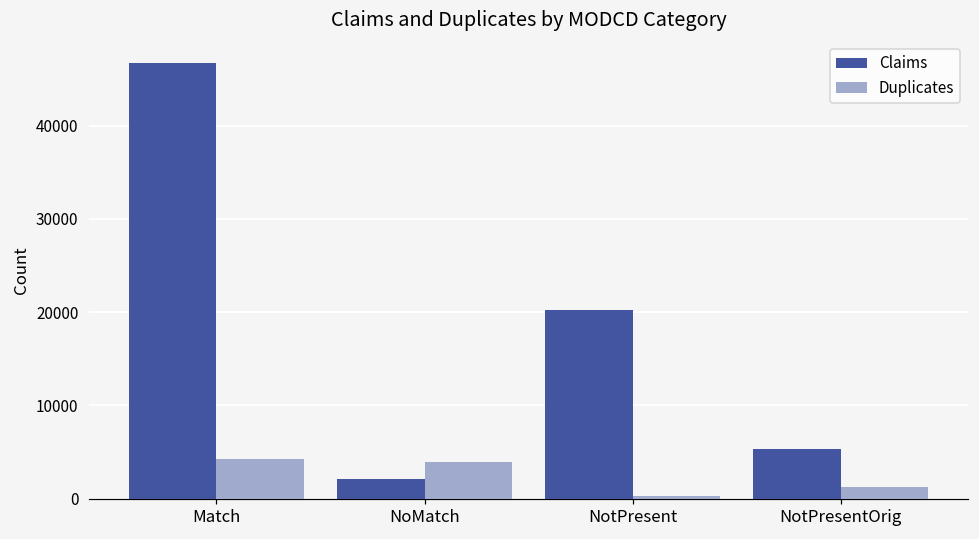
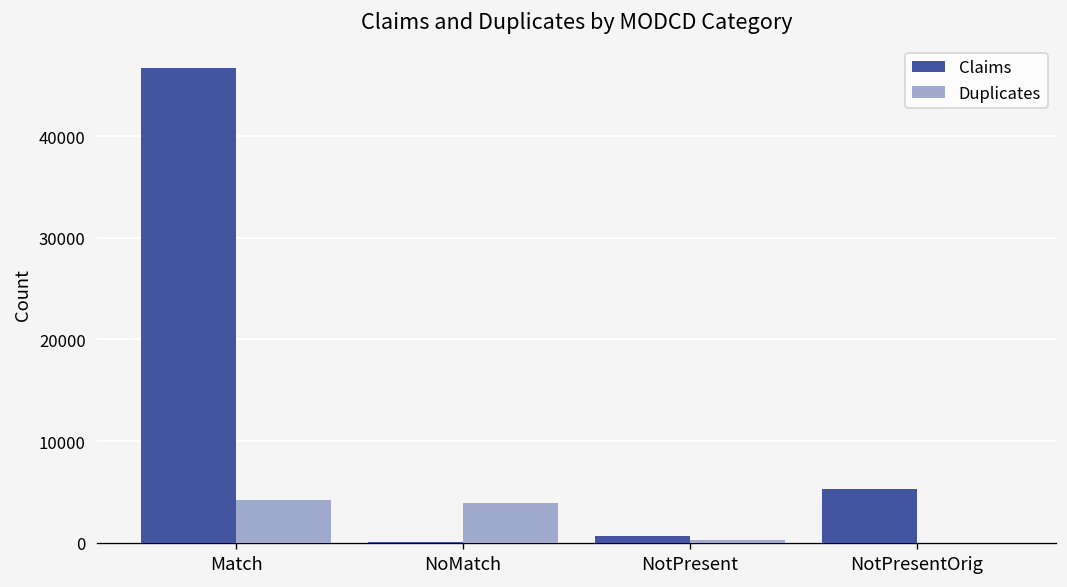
Claims, NoMatch: 2000 -> 0
Claims, NotPresent: 20000 -> 1000
Duplicates, NotPresentOrig: 1000 -> 0
